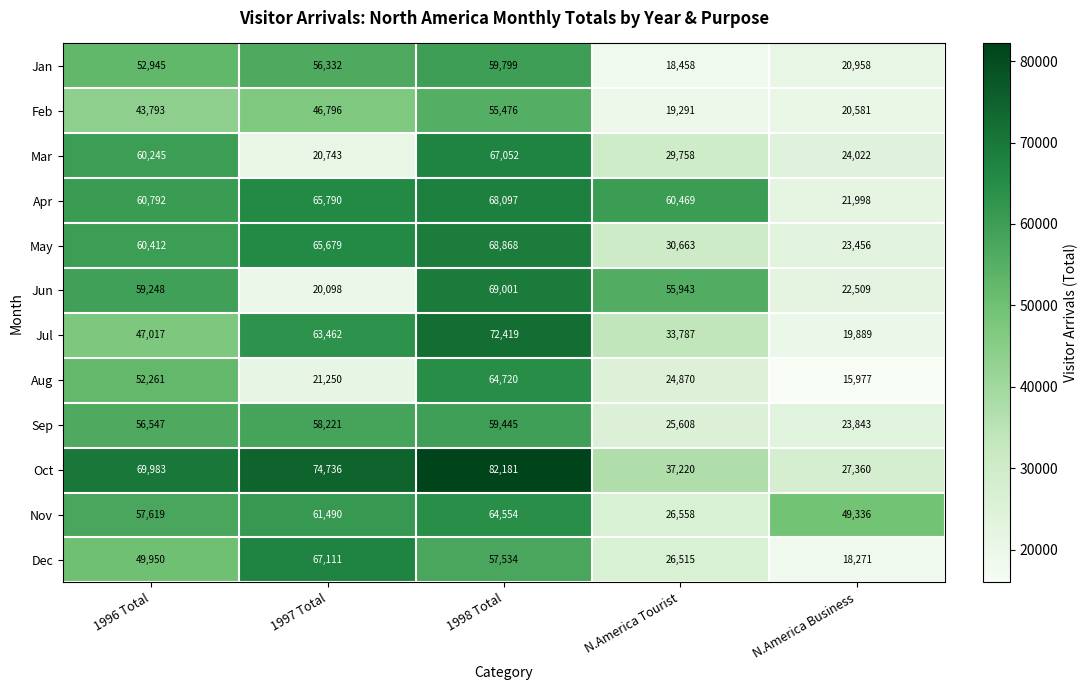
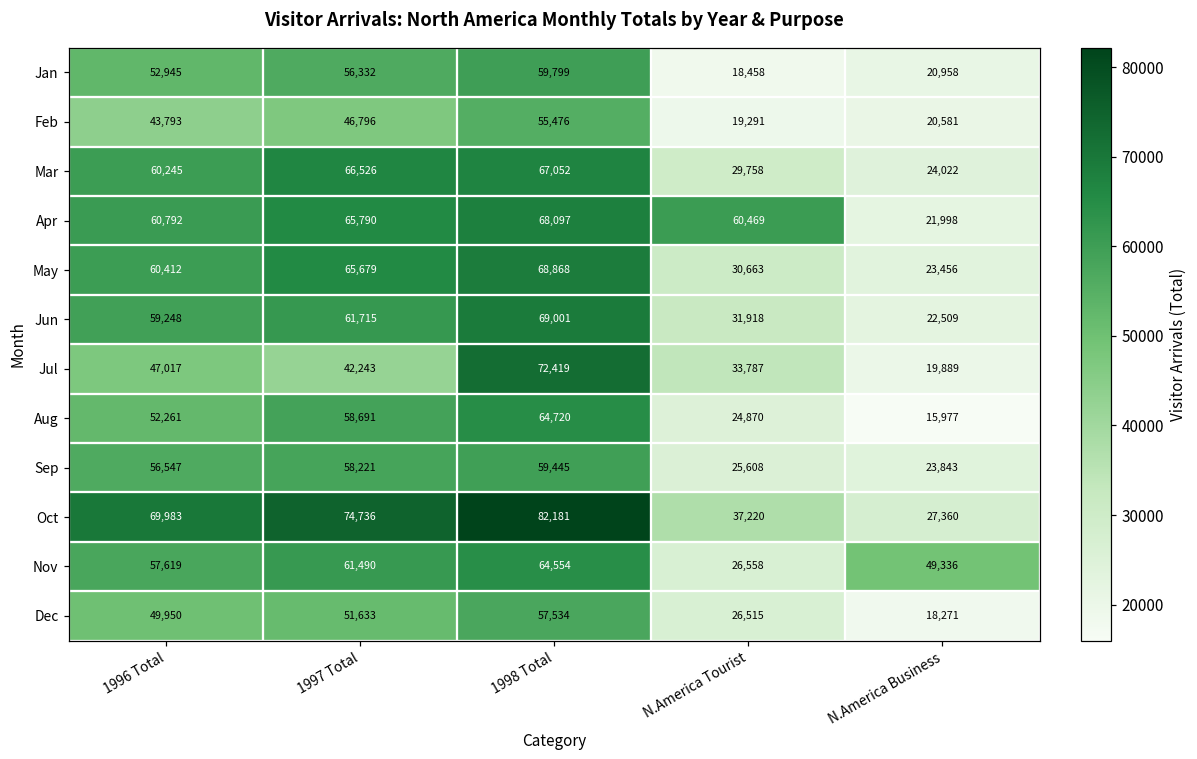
Mar, 1997 Total: 20,743 -> 66,526
Jun, 1997 Total: 20,098 -> 61,715
Jun, N.America Tourist: 55,943 -> 31,918
Jul, 1997 Total: 63,462 -> 42,243
Aug, 1997 Total: 21,250 -> 58,691
Dec, 1997 Total: 67,111 -> 51,633
